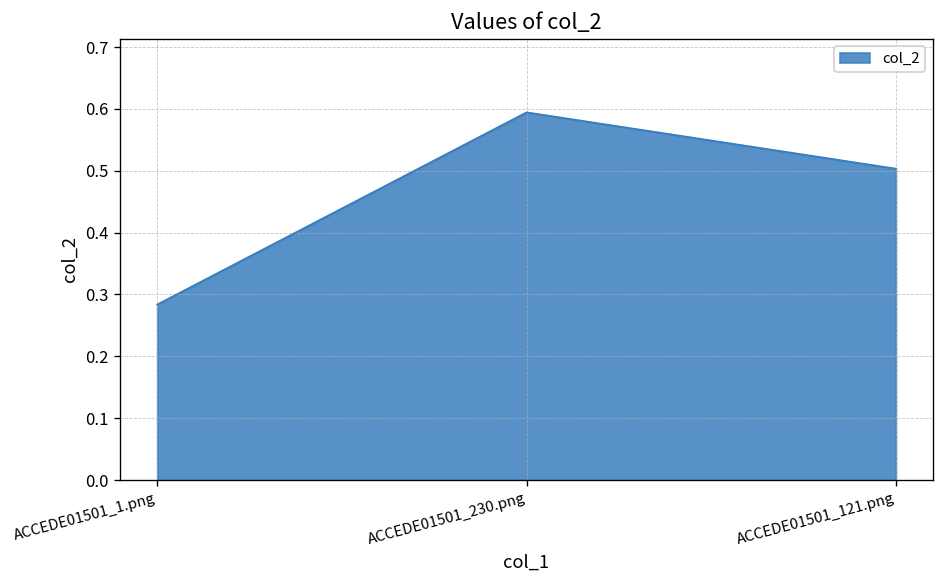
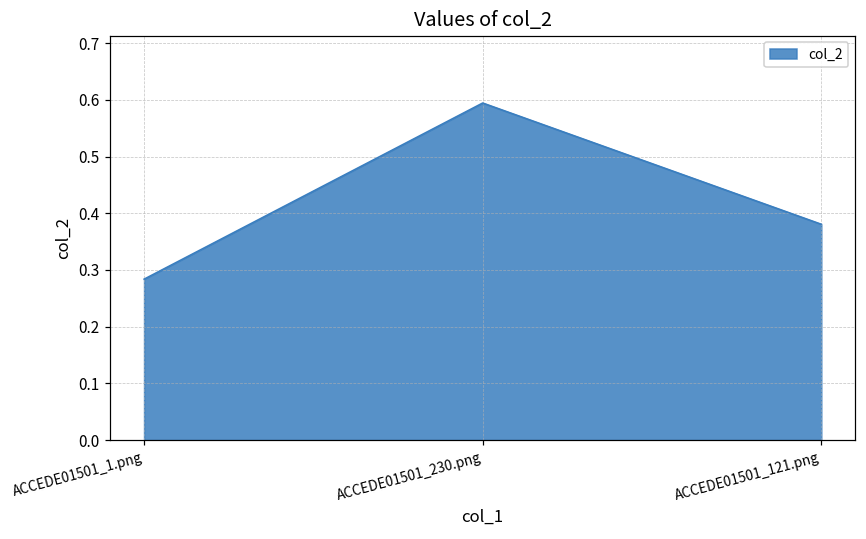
ACCEDE01501_121.png: 0.50 -> 0.38
